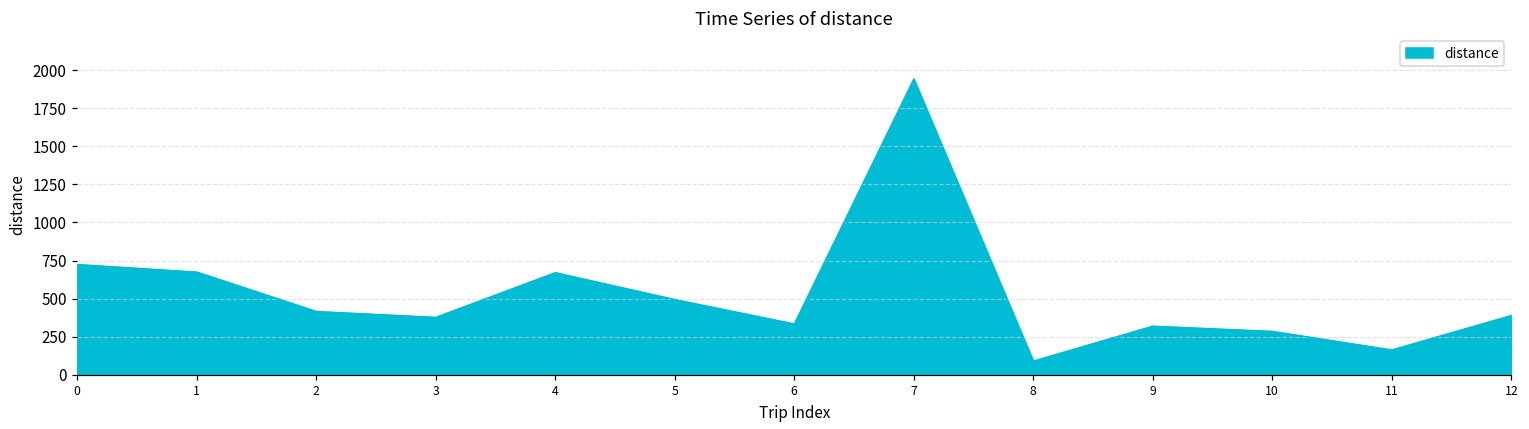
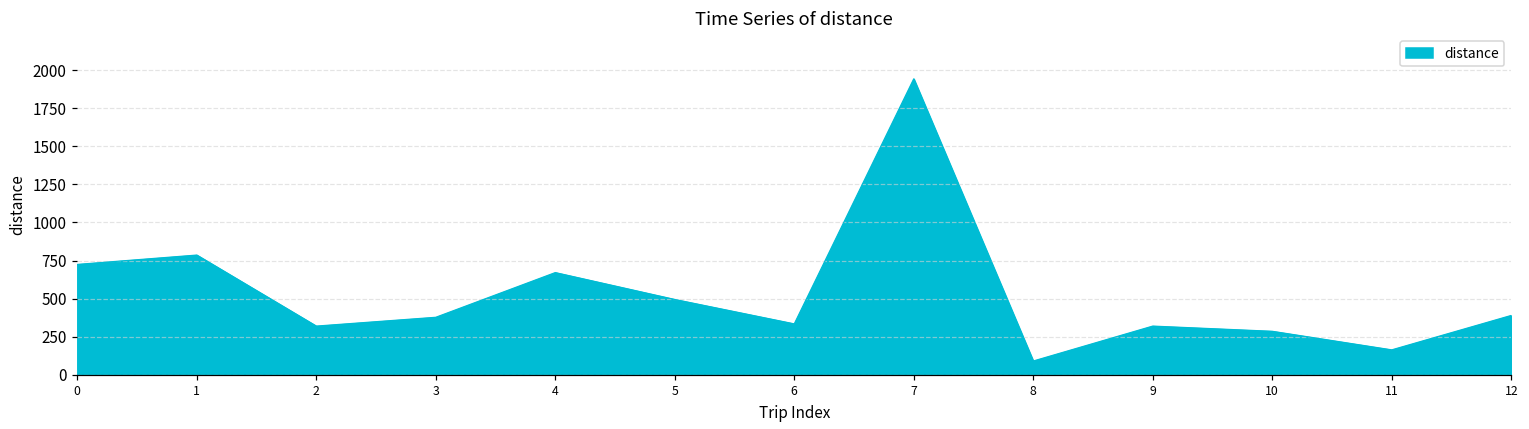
1: 670 -> 790
2: 420 -> 320
